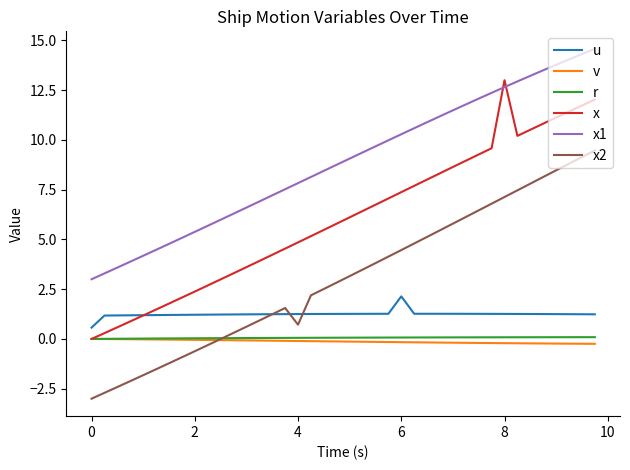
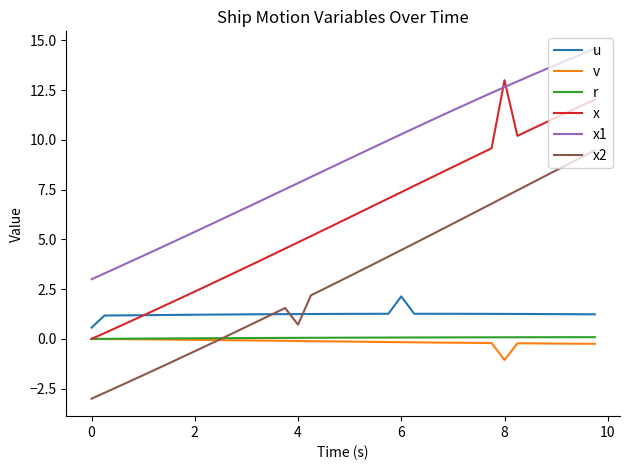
v, 8: -0.2 -> -1.1
